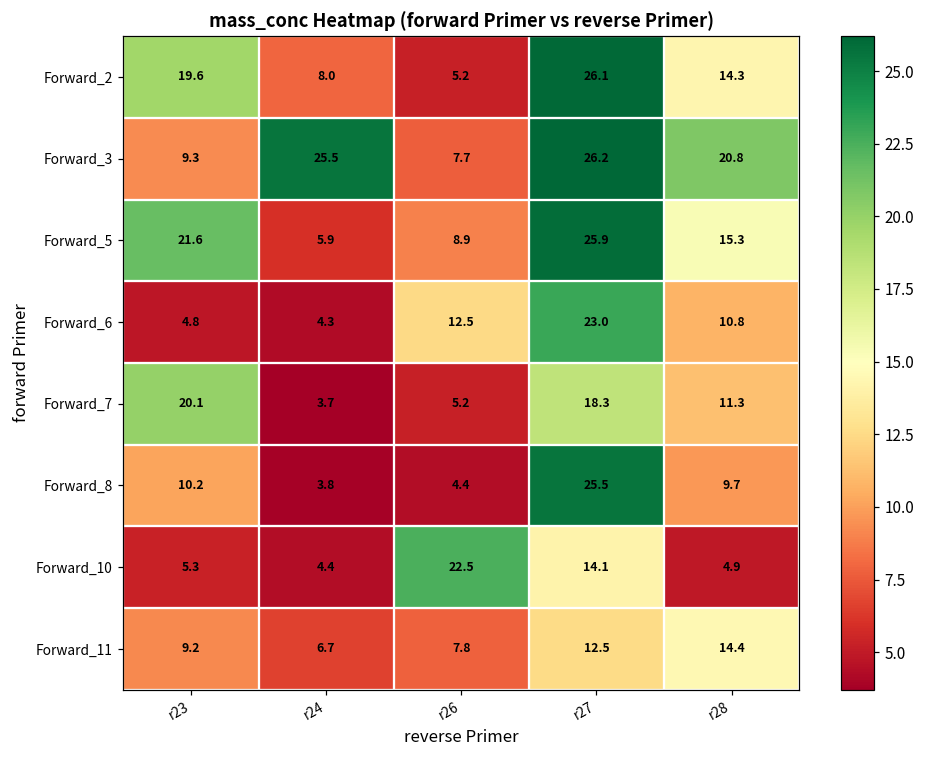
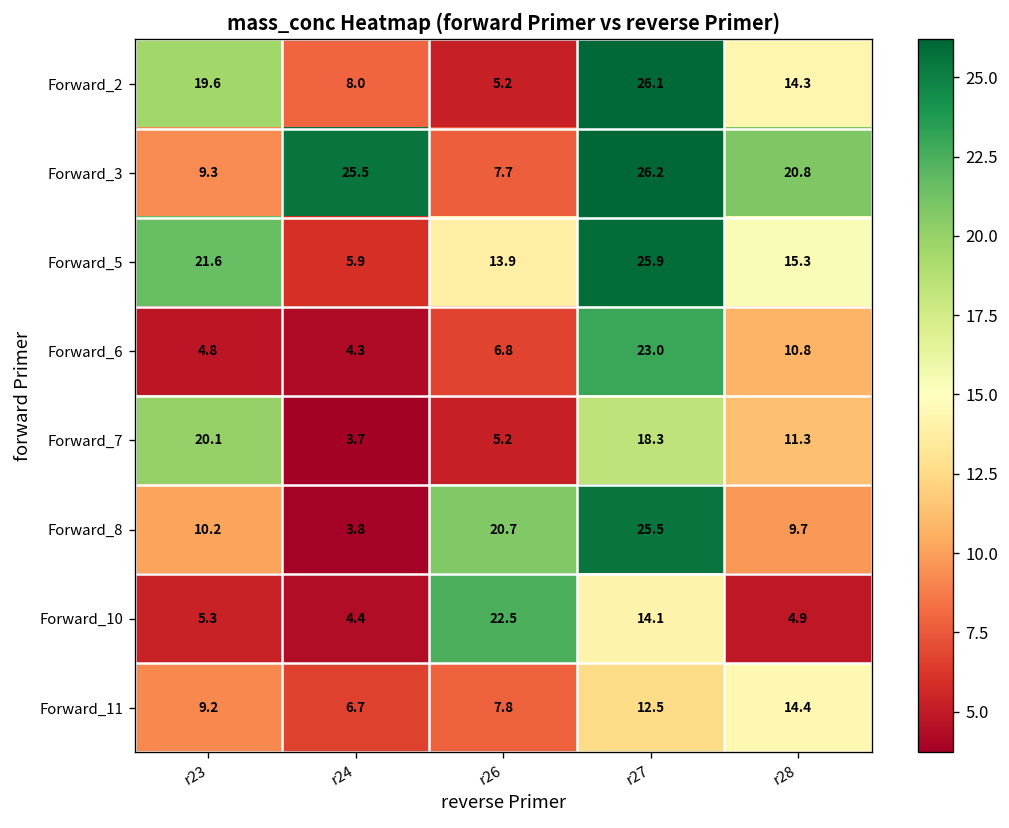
Forward_5, r26: 8.9 -> 13.9
Forward_6, r26: 12.5 -> 6.8
Forward_8, r26: 4.4 -> 20.7
